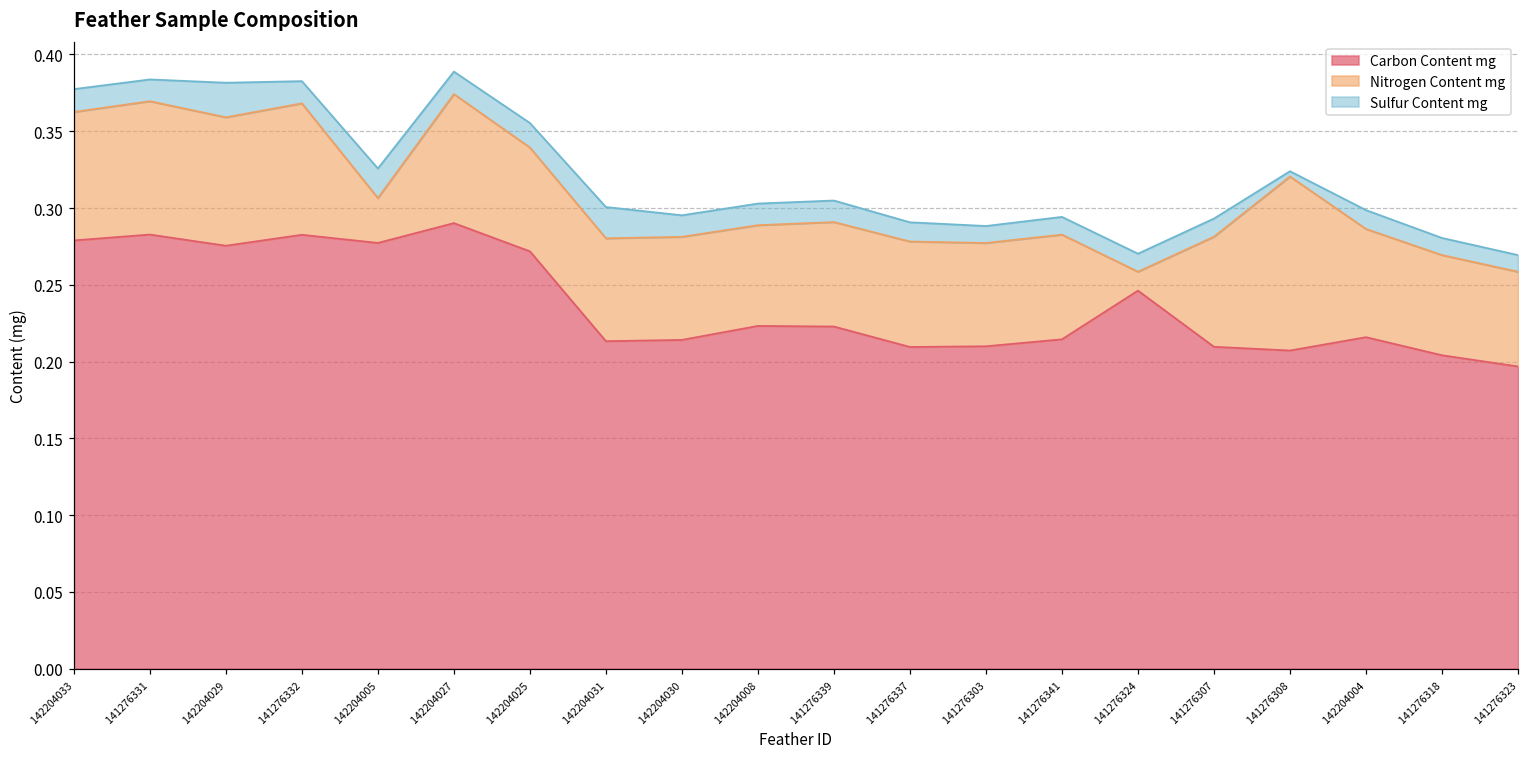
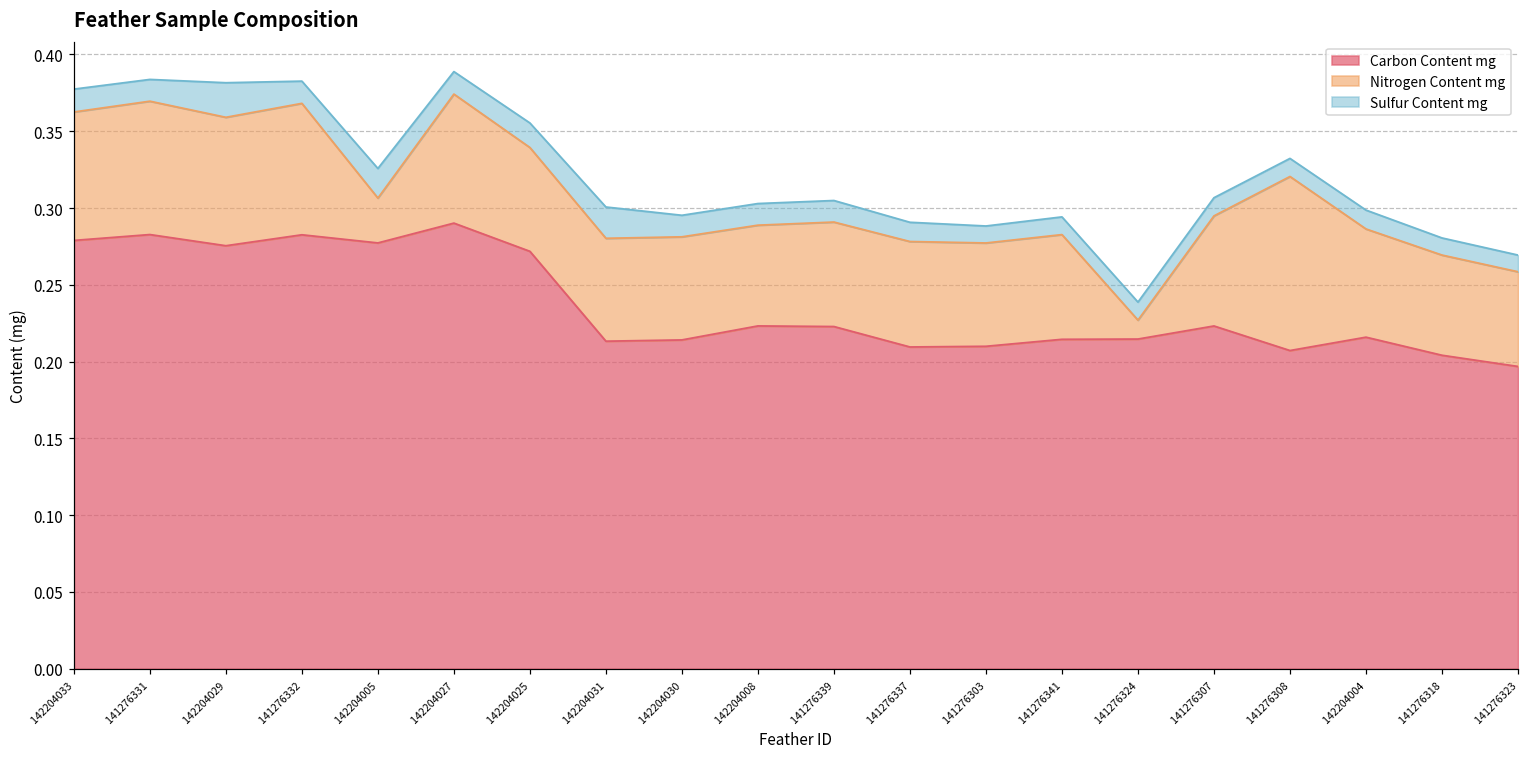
Carbon Content mg, 141276324: 0.246 -> 0.215
Carbon Content mg, 141276307: 0.210 -> 0.223
Sulfur Content mg, 141276308: 0.003 -> 0.012
